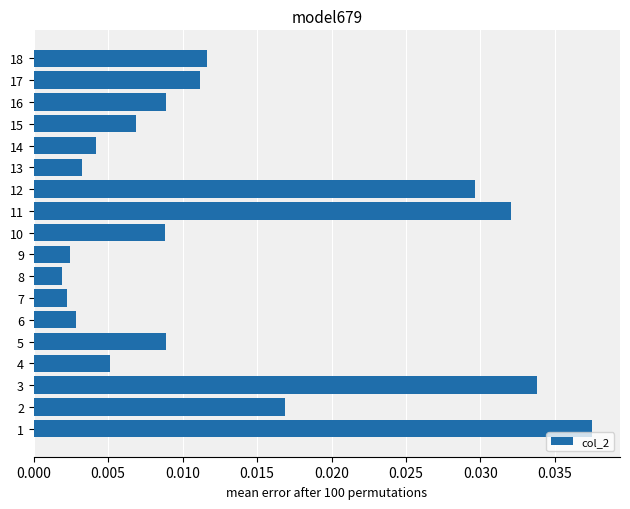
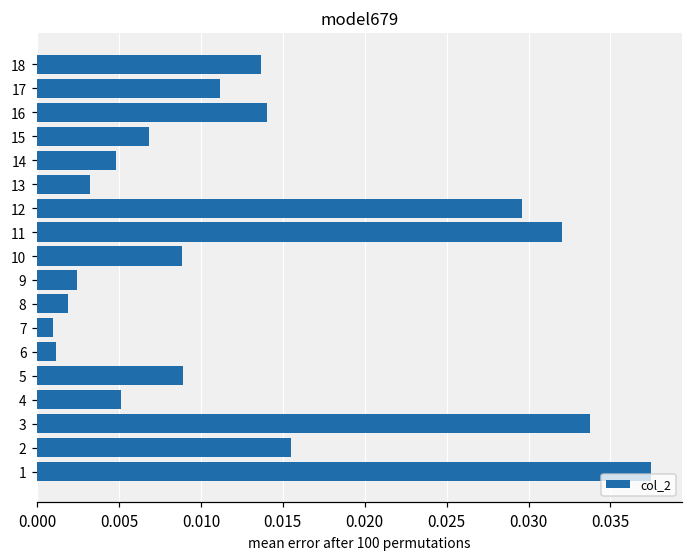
18: 0.0116 -> 0.0137
16: 0.0089 -> 0.0140
14: 0.0042 -> 0.0048
7: 0.0022 -> 0.0010
6: 0.0029 -> 0.0011
2: 0.0169 -> 0.0155
